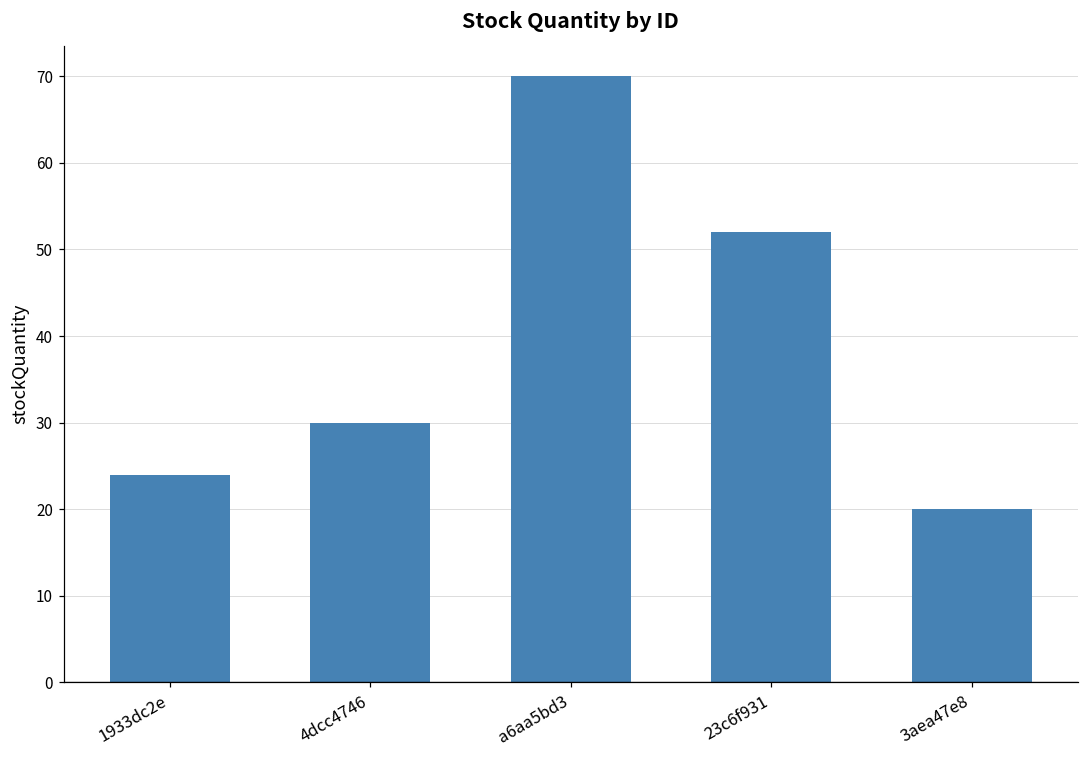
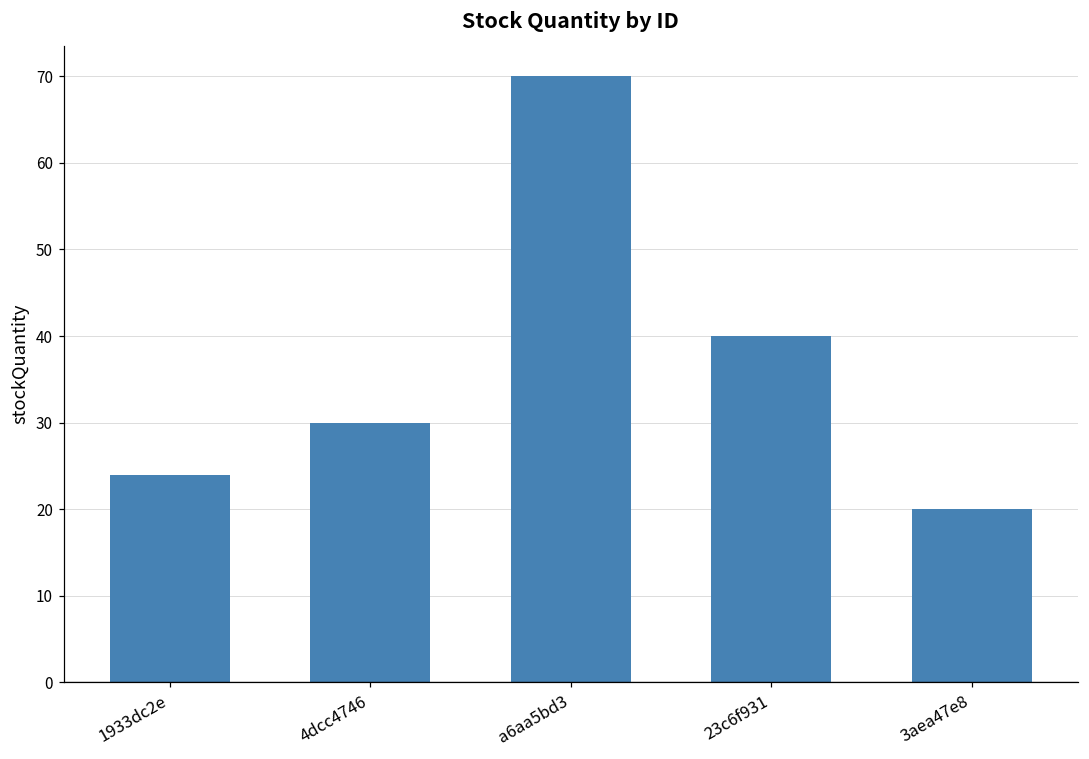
23c6f931: 52 -> 40
